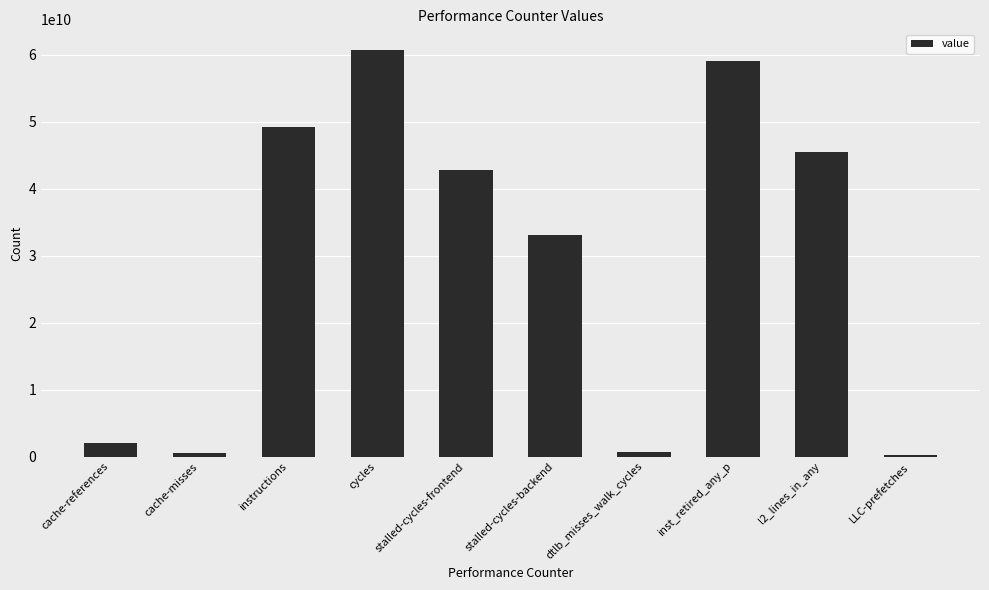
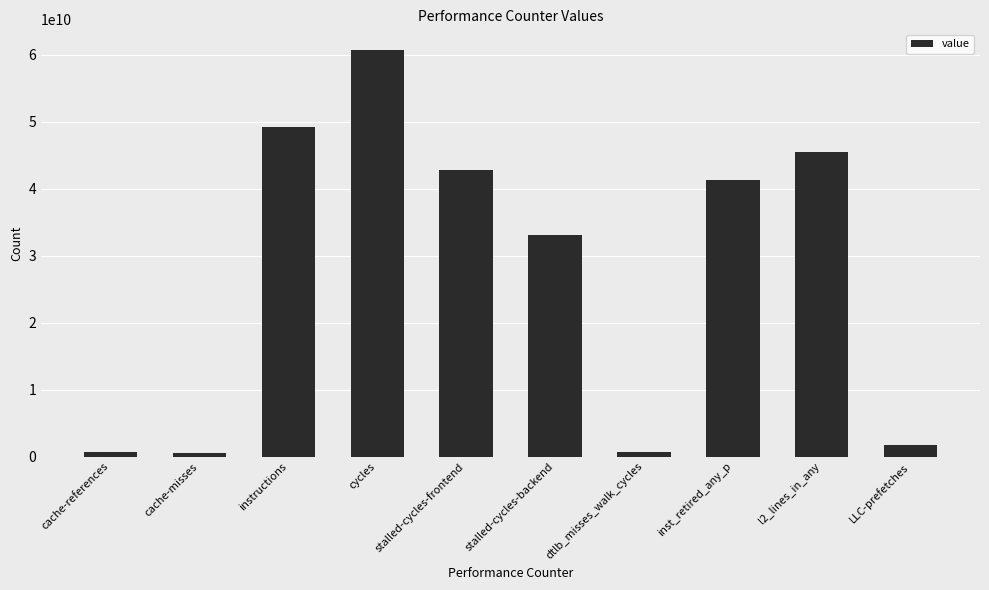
cache-references: 2000000000 -> 1000000000
inst_retired_any_p: 59000000000 -> 41000000000
LLC-prefetches: 0 -> 2000000000
